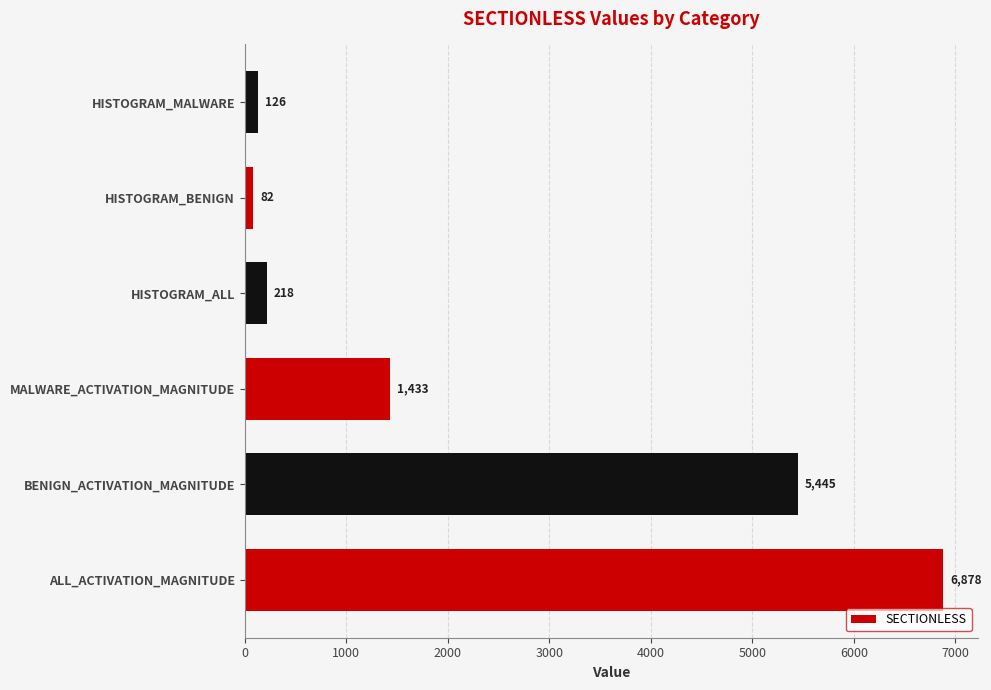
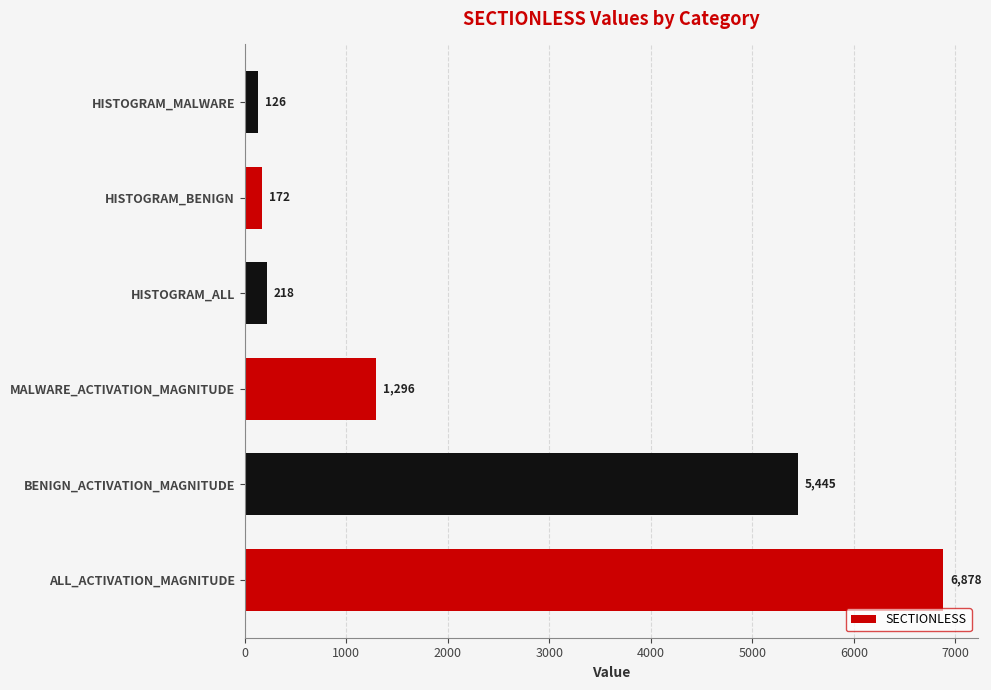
HISTOGRAM_BENIGN: 82 -> 172
MALWARE_ACTIVATION_MAGNITUDE: 1,433 -> 1,296
